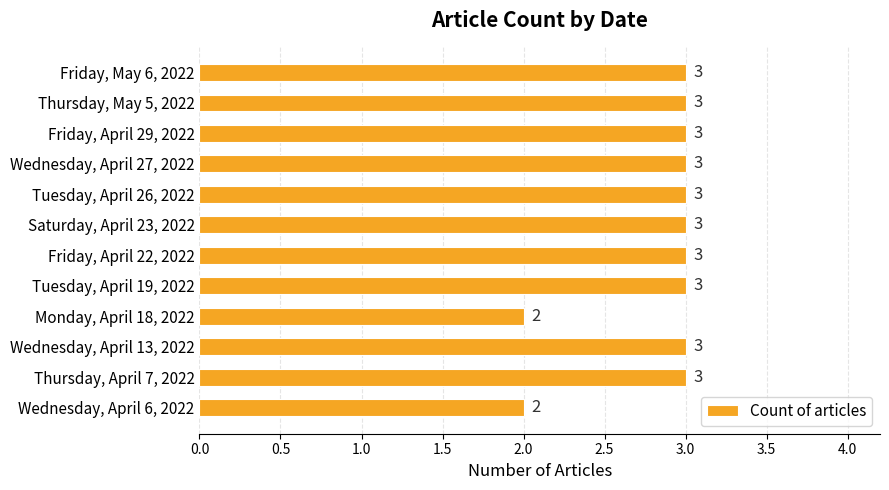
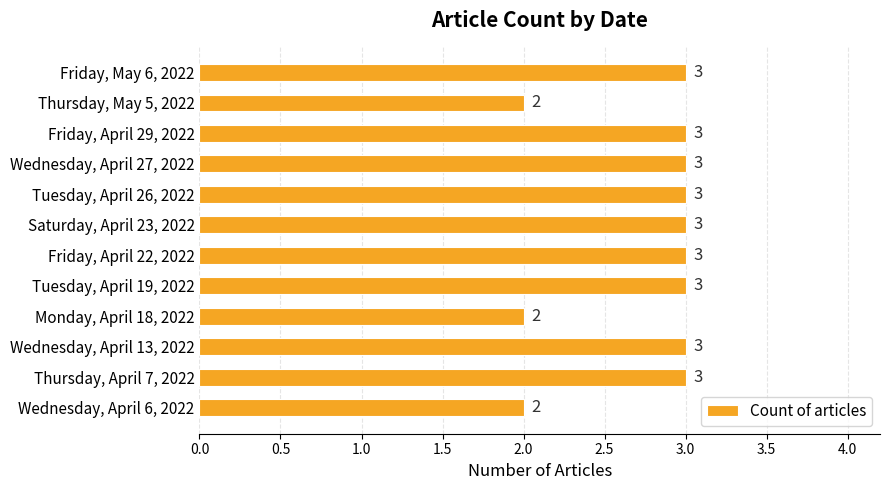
Thursday, May 5, 2022: 3 -> 2
